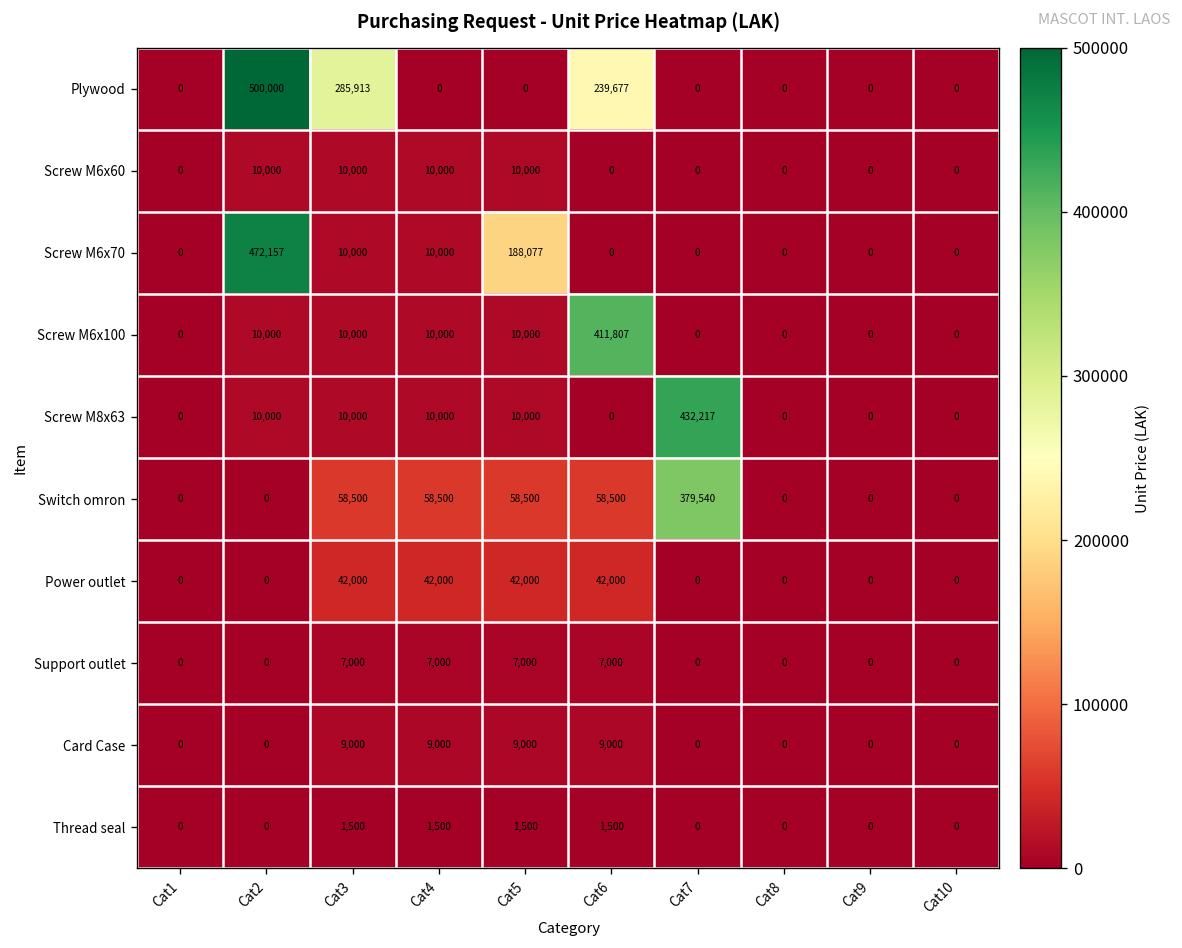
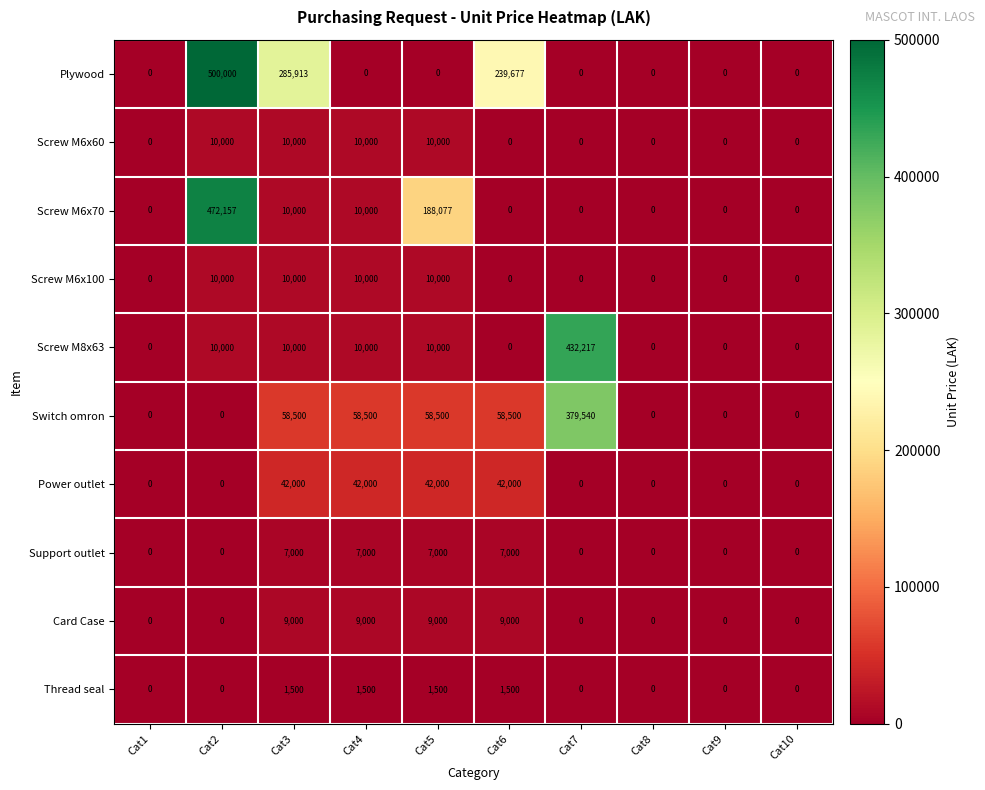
Screw M6x100, Cat6: 411,807 -> 0
